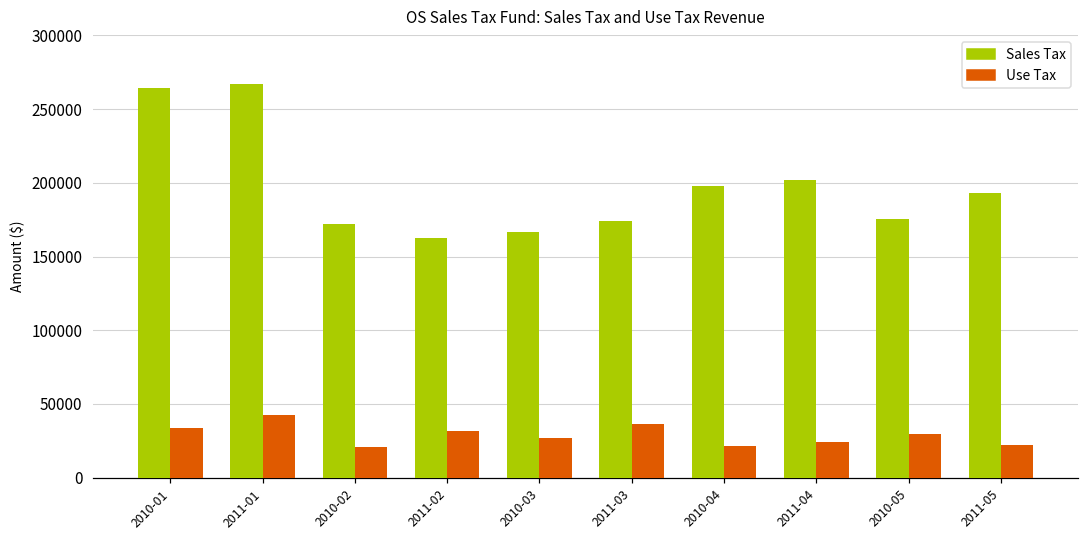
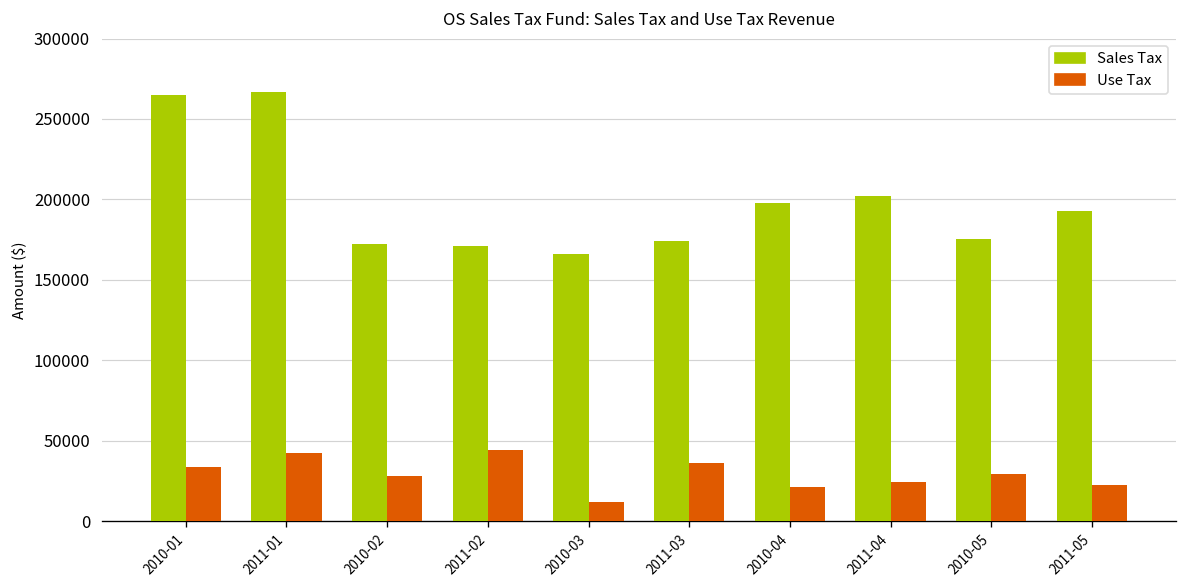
Use Tax, 2010-02: 21000 -> 28000
Sales Tax, 2011-02: 163000 -> 171000
Use Tax, 2011-02: 32000 -> 44000
Use Tax, 2010-03: 27000 -> 12000
